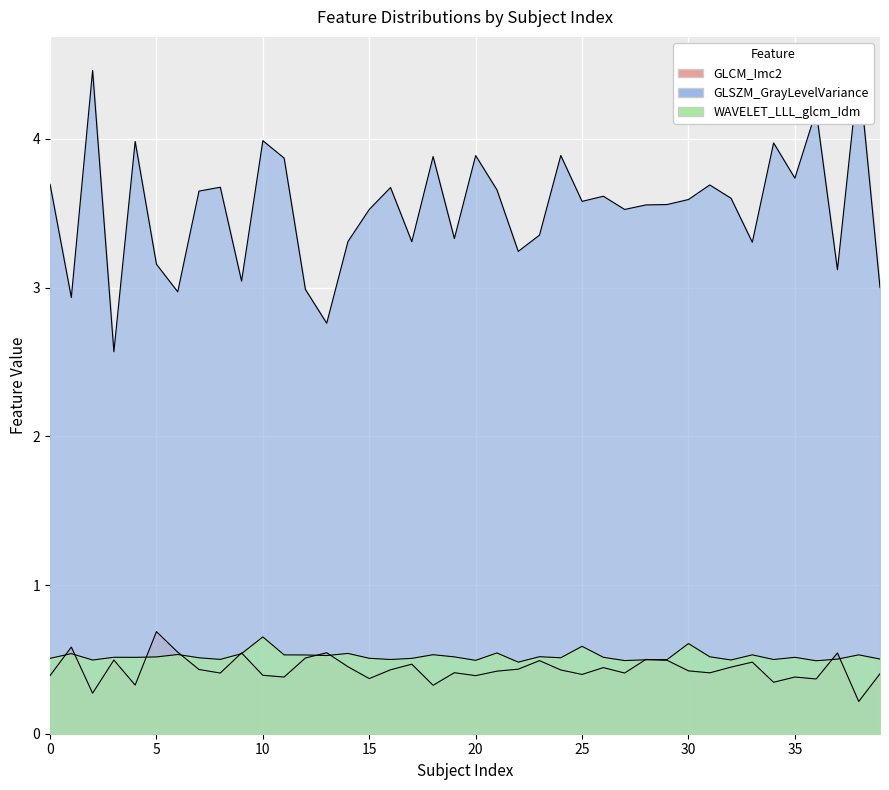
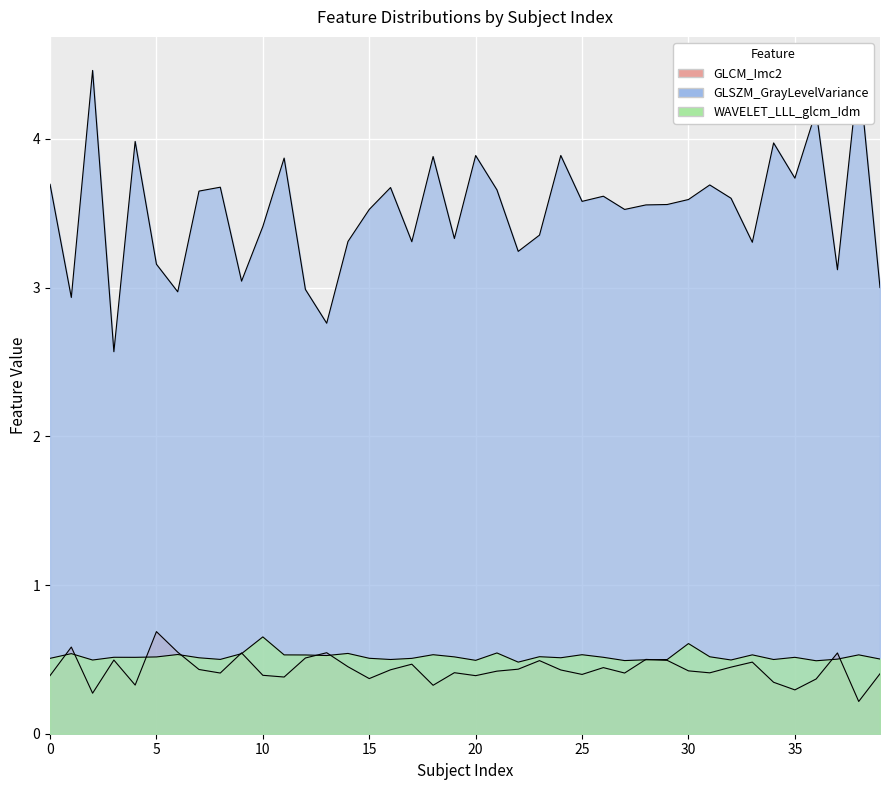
GLSZM_GrayLevelVariance, 10: 3.99 -> 3.41
WAVELET_LLL_glcm_Idm, 25: 0.59 -> 0.53
GLCM_Imc2, 35: 0.38 -> 0.29
